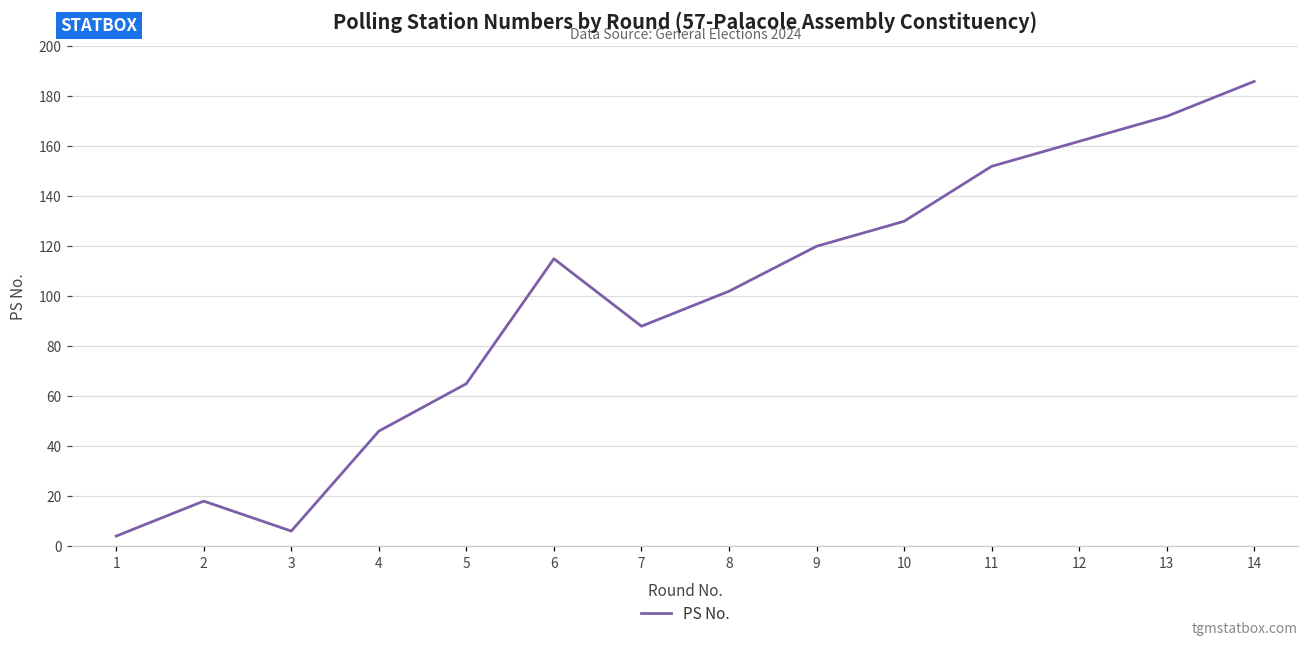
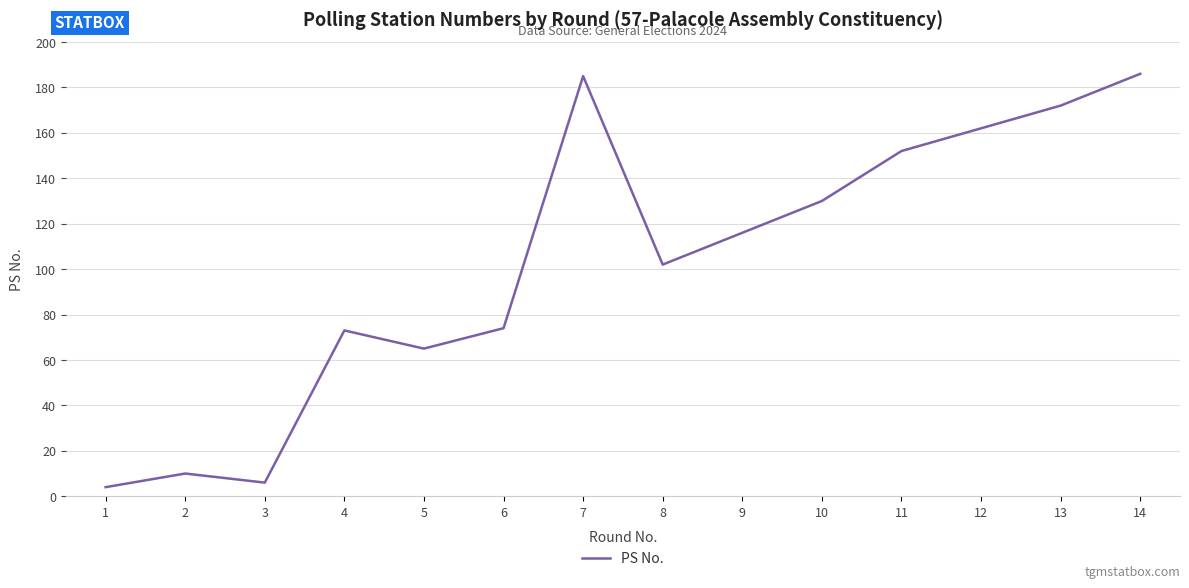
2: 18 -> 10
4: 46 -> 73
6: 115 -> 74
7: 88 -> 185
9: 120 -> 116
